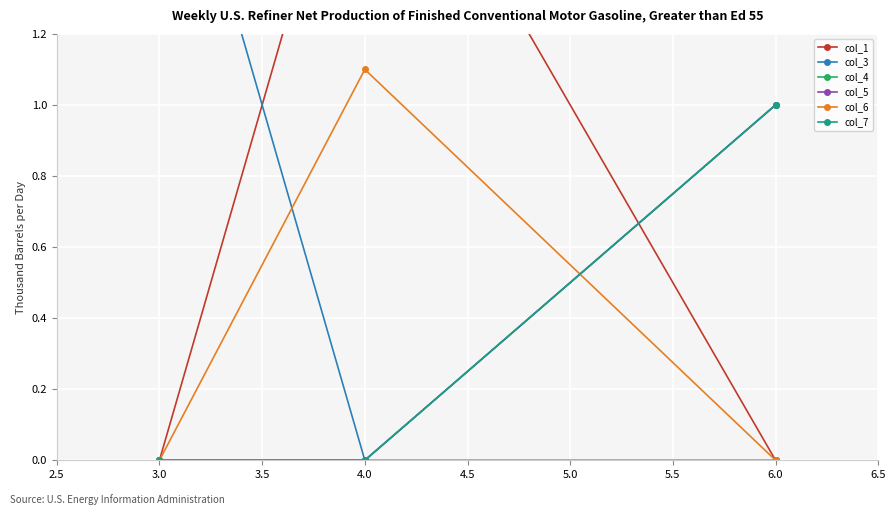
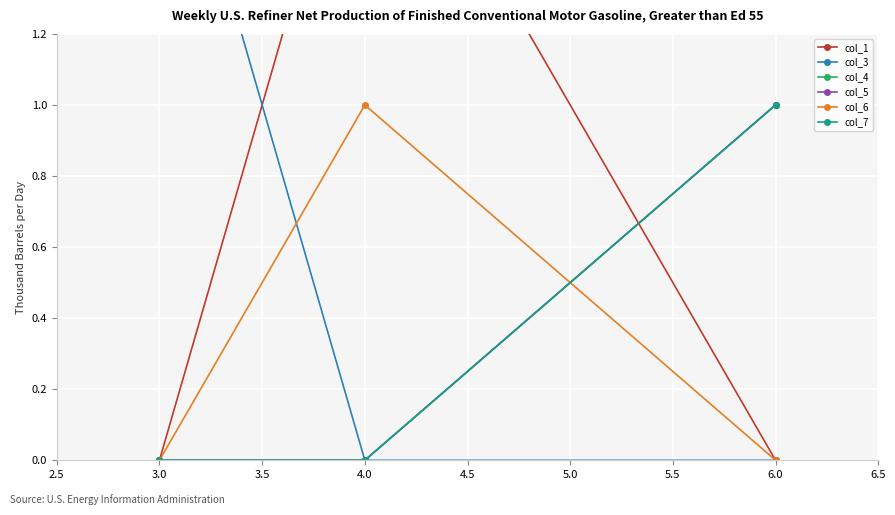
col_6, 4.0: 1.1 -> 1.0
